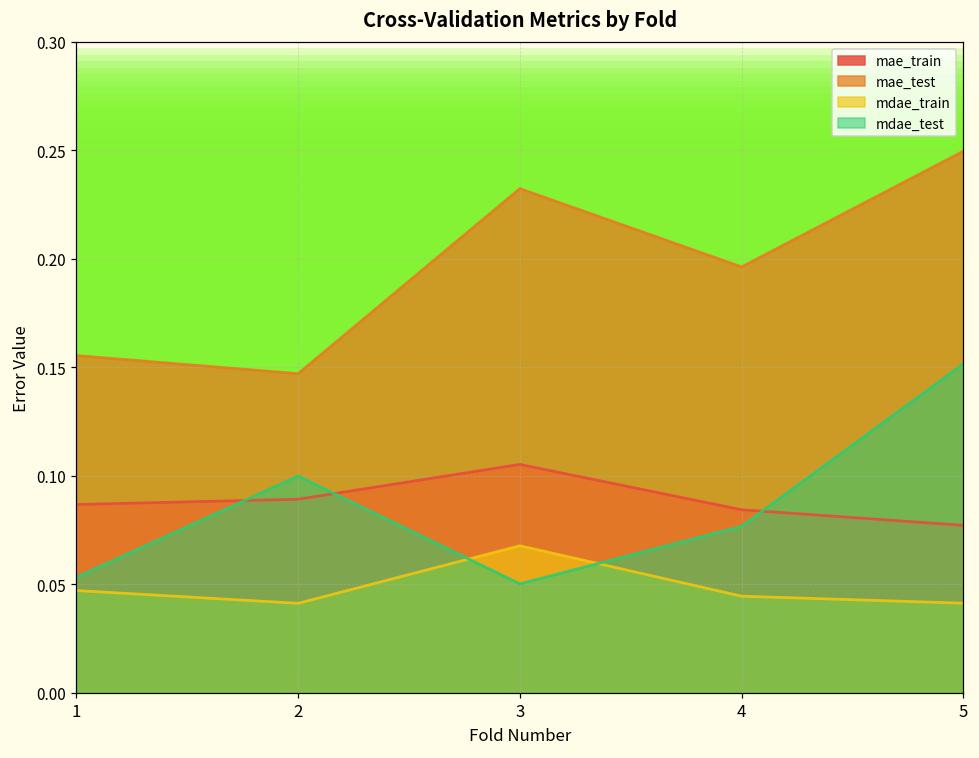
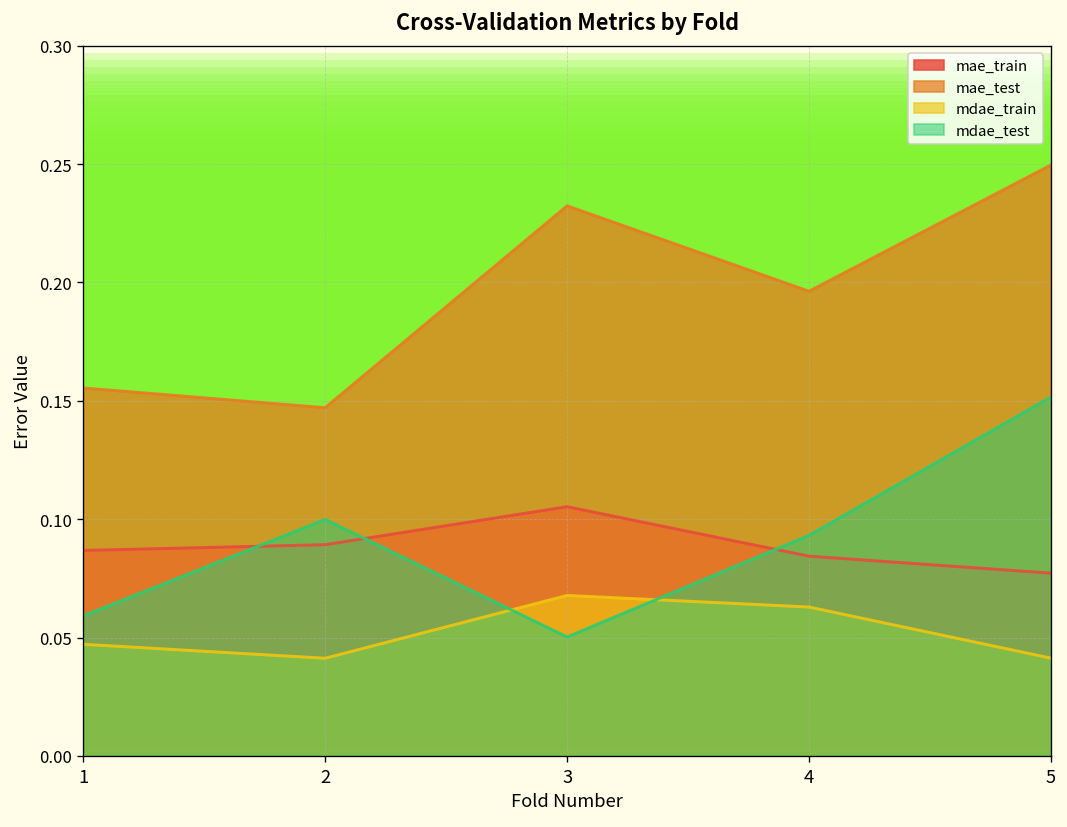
mdae_test, 1: 0.053 -> 0.059
mdae_train, 4: 0.045 -> 0.063
mdae_test, 4: 0.077 -> 0.093
